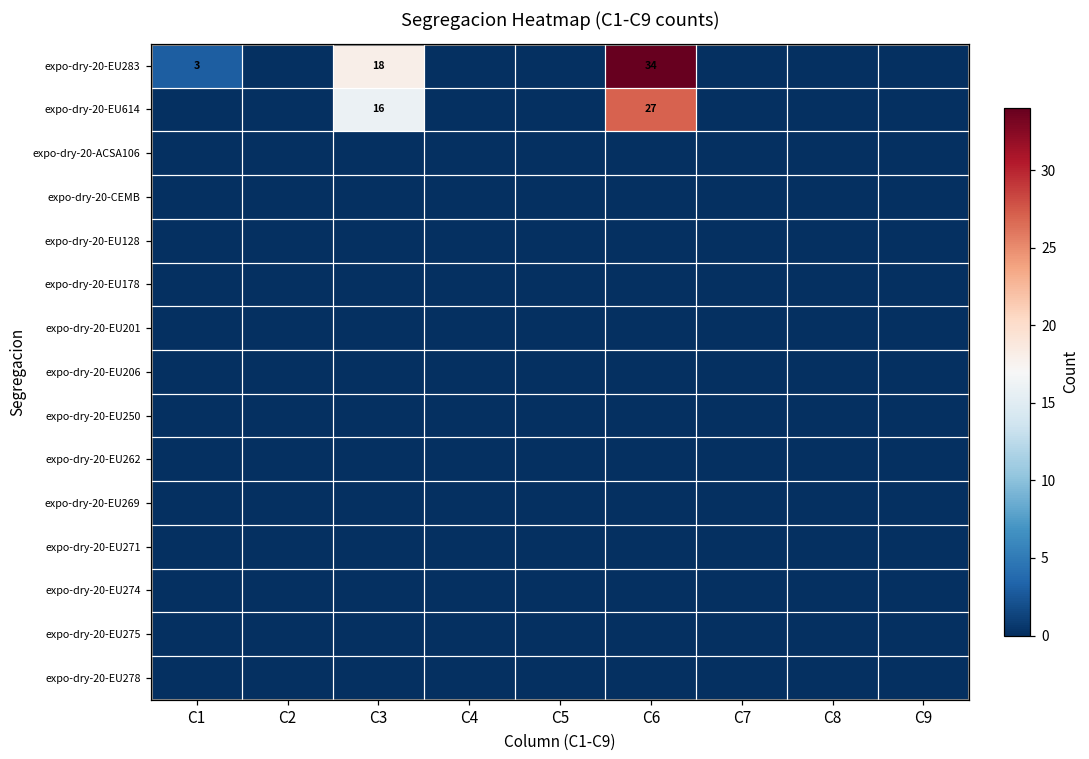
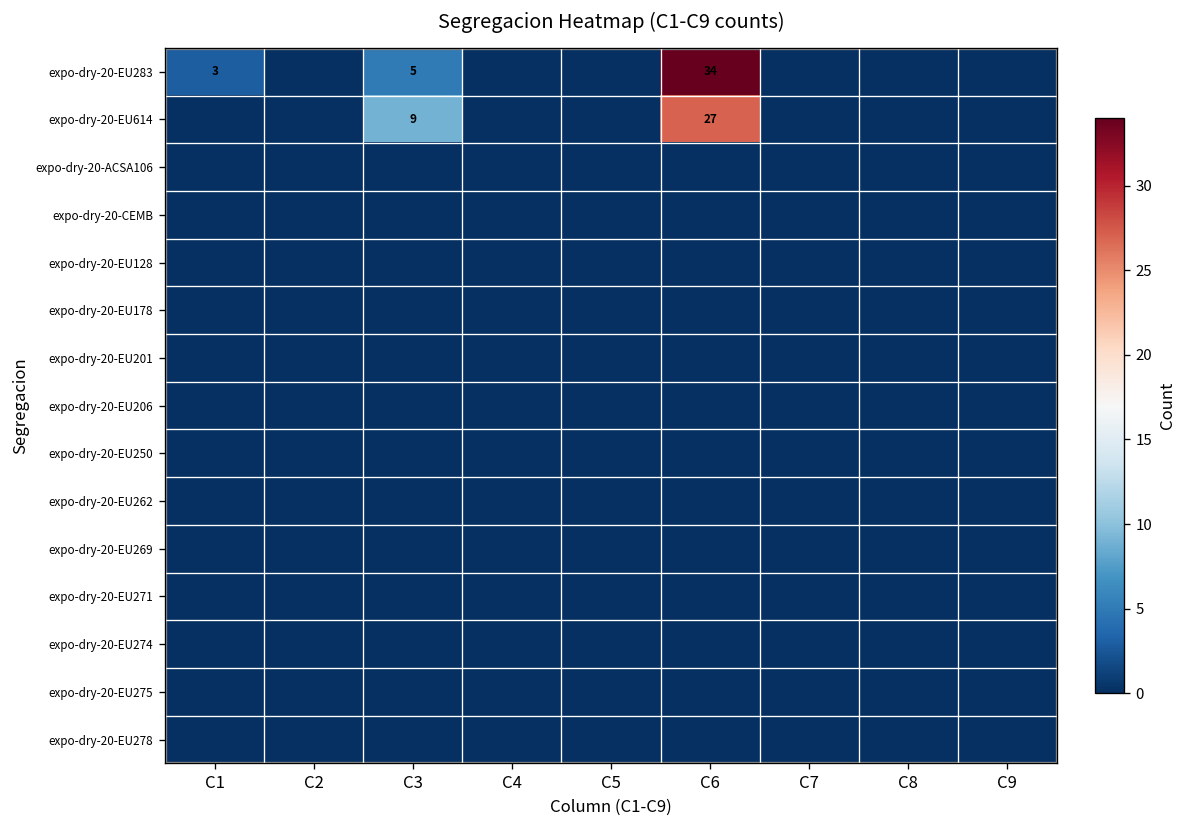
expo-dry-20-EU283, C3: 18 -> 5
expo-dry-20-EU614, C3: 16 -> 9
